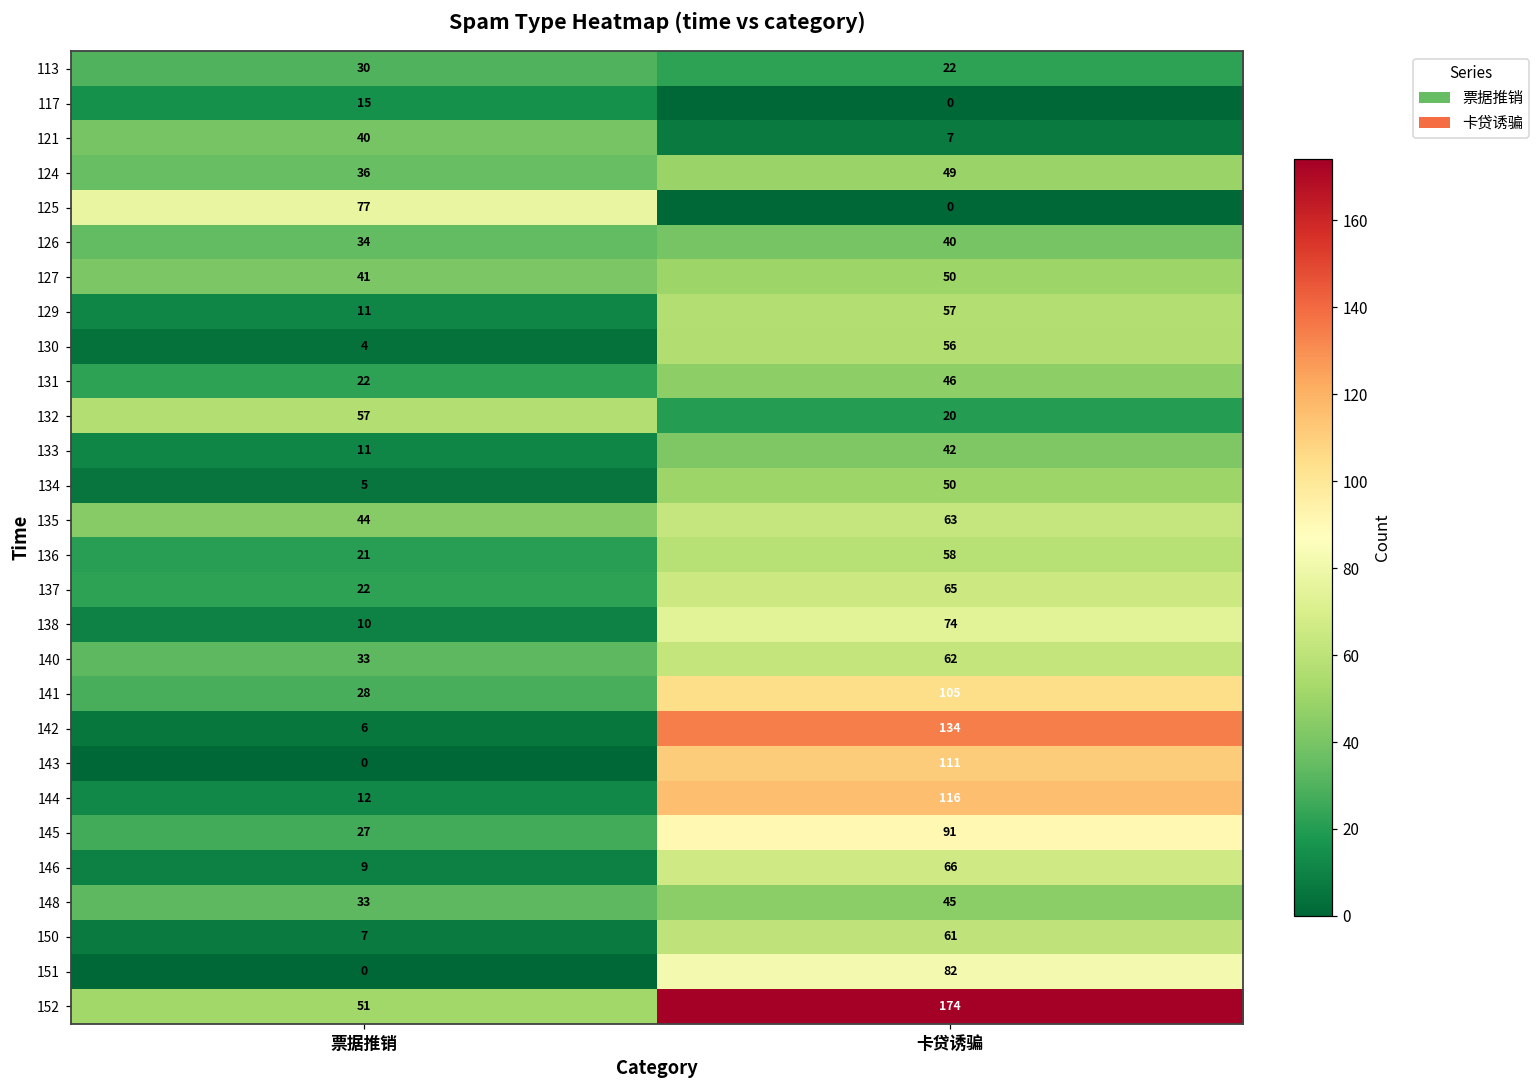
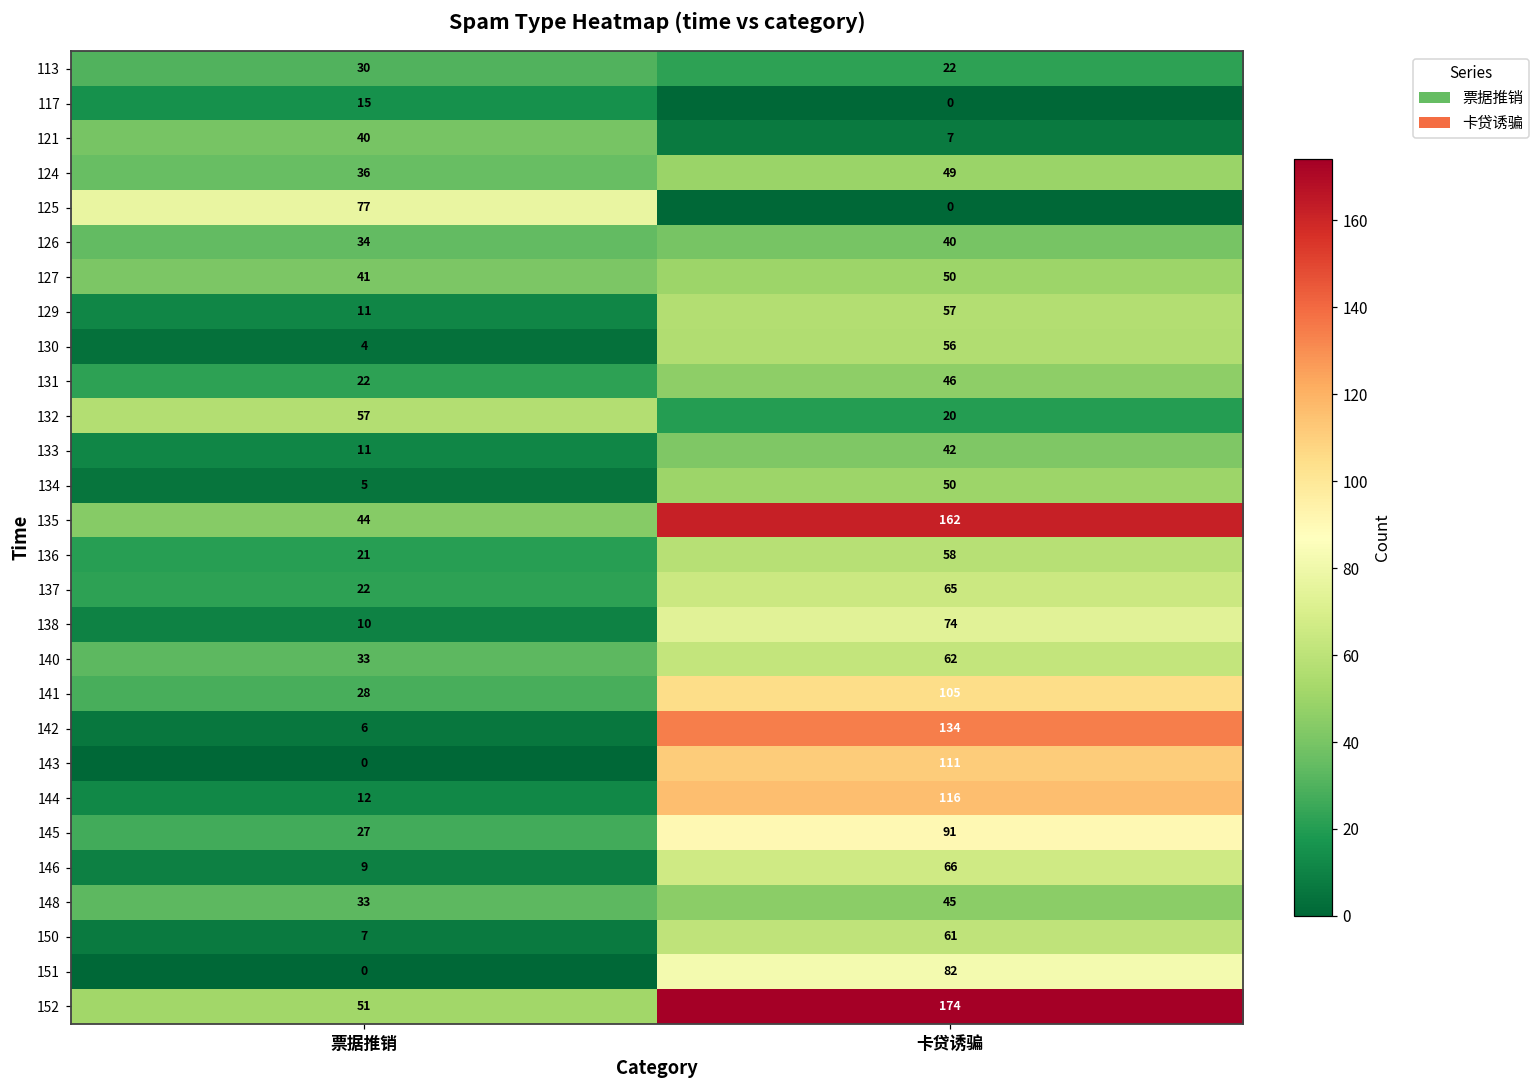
135, 卡贷诱骗: 63 -> 162
